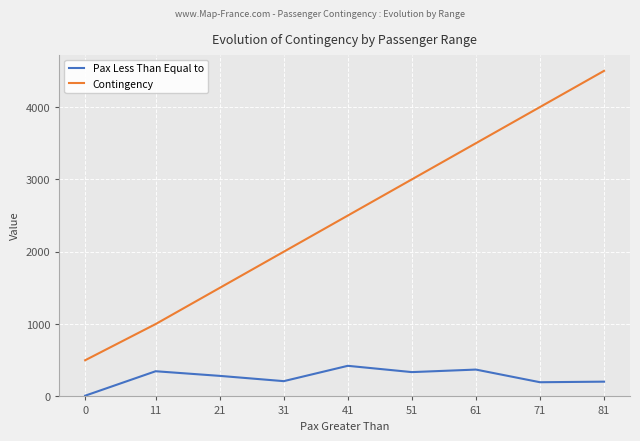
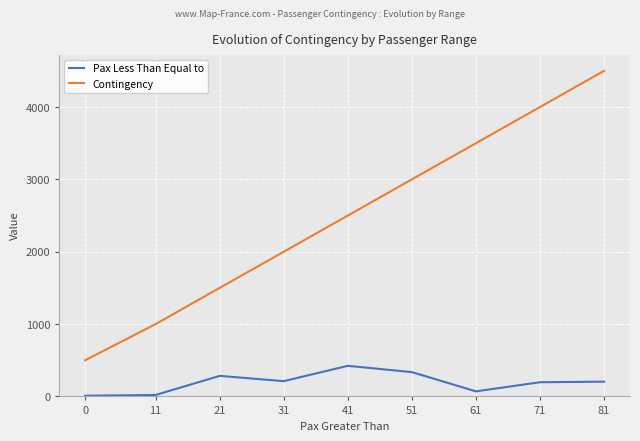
Pax Less Than Equal to, 11: 300 -> 0
Pax Less Than Equal to, 61: 400 -> 100
